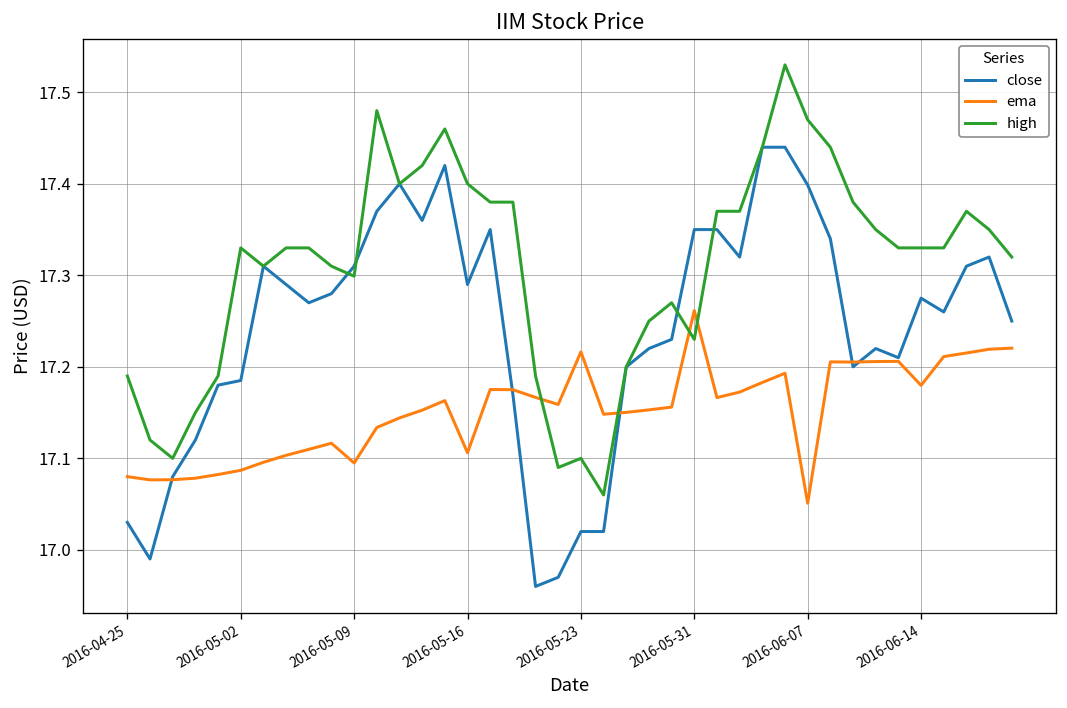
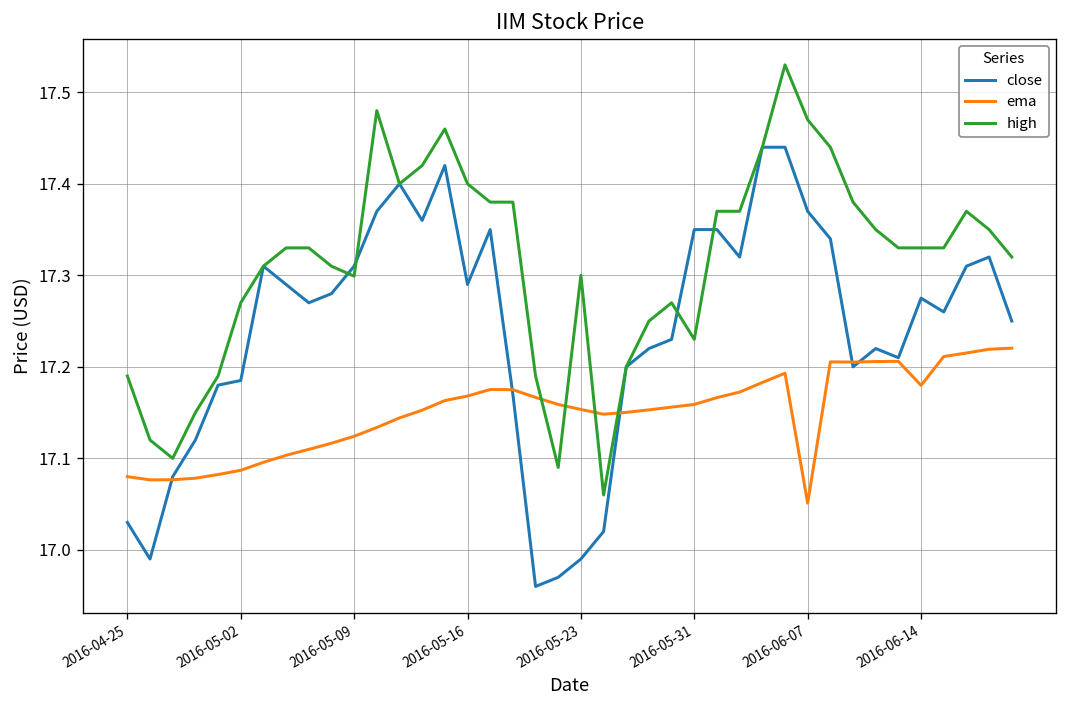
high, 2016-05-02: 17.33 -> 17.27
ema, 2016-05-09: 17.09 -> 17.12
ema, 2016-05-16: 17.11 -> 17.17
close, 2016-05-23: 17.02 -> 16.99
ema, 2016-05-23: 17.22 -> 17.15
high, 2016-05-23: 17.1 -> 17.3
ema, 2016-05-31: 17.26 -> 17.16
close, 2016-06-07: 17.40 -> 17.37
